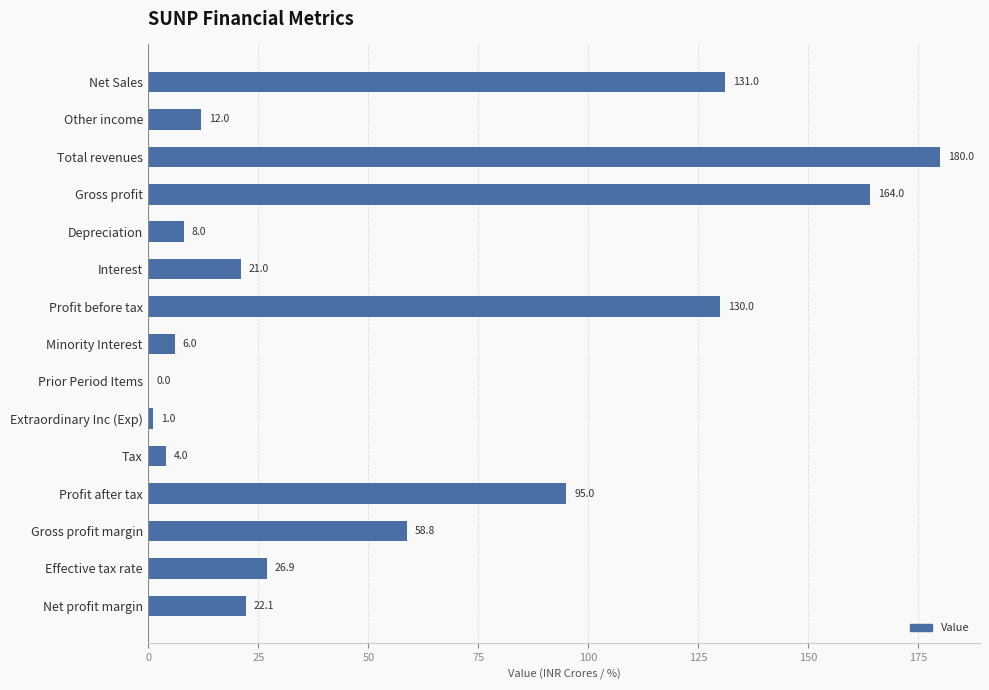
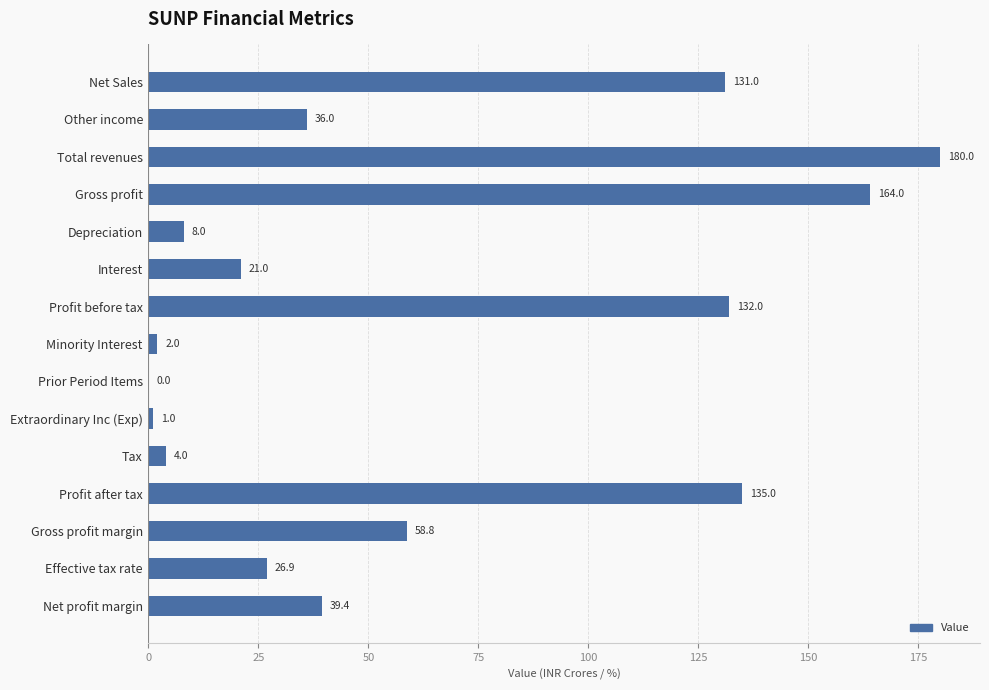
Other income: 12.0 -> 36.0
Profit before tax: 130.0 -> 132.0
Minority Interest: 6.0 -> 2.0
Profit after tax: 95.0 -> 135.0
Net profit margin: 22.1 -> 39.4
